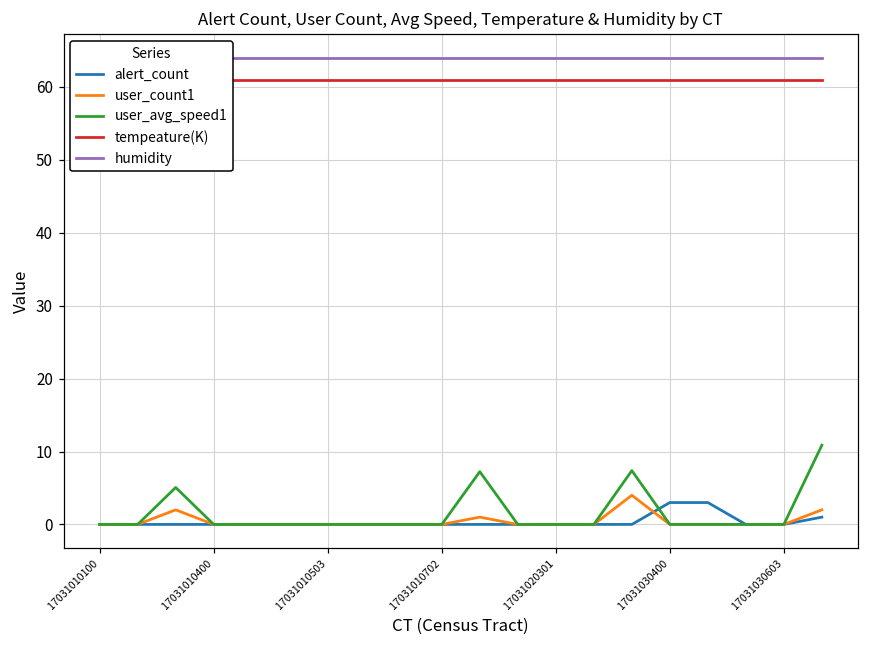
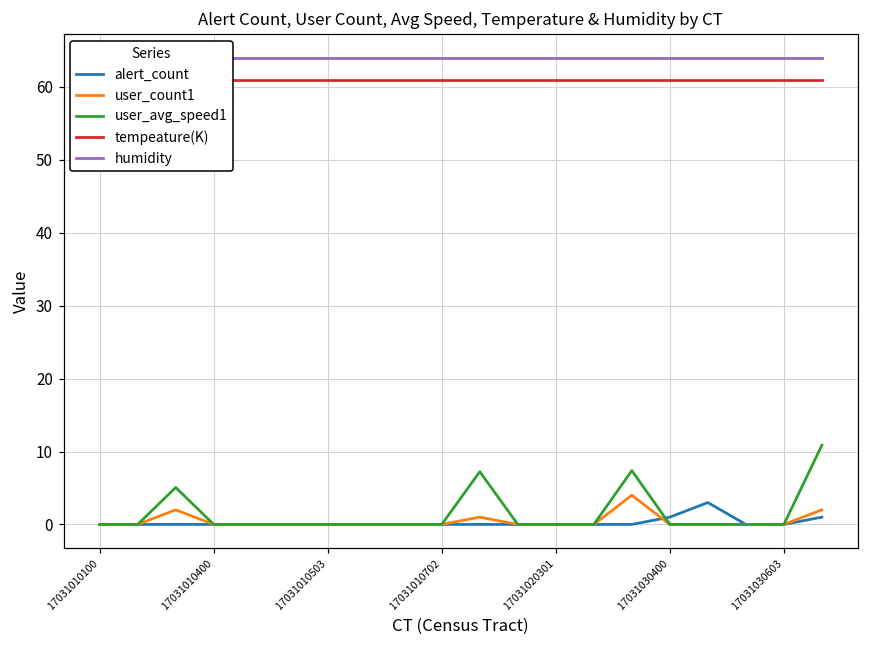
alert_count, 17031030400: 3 -> 1
